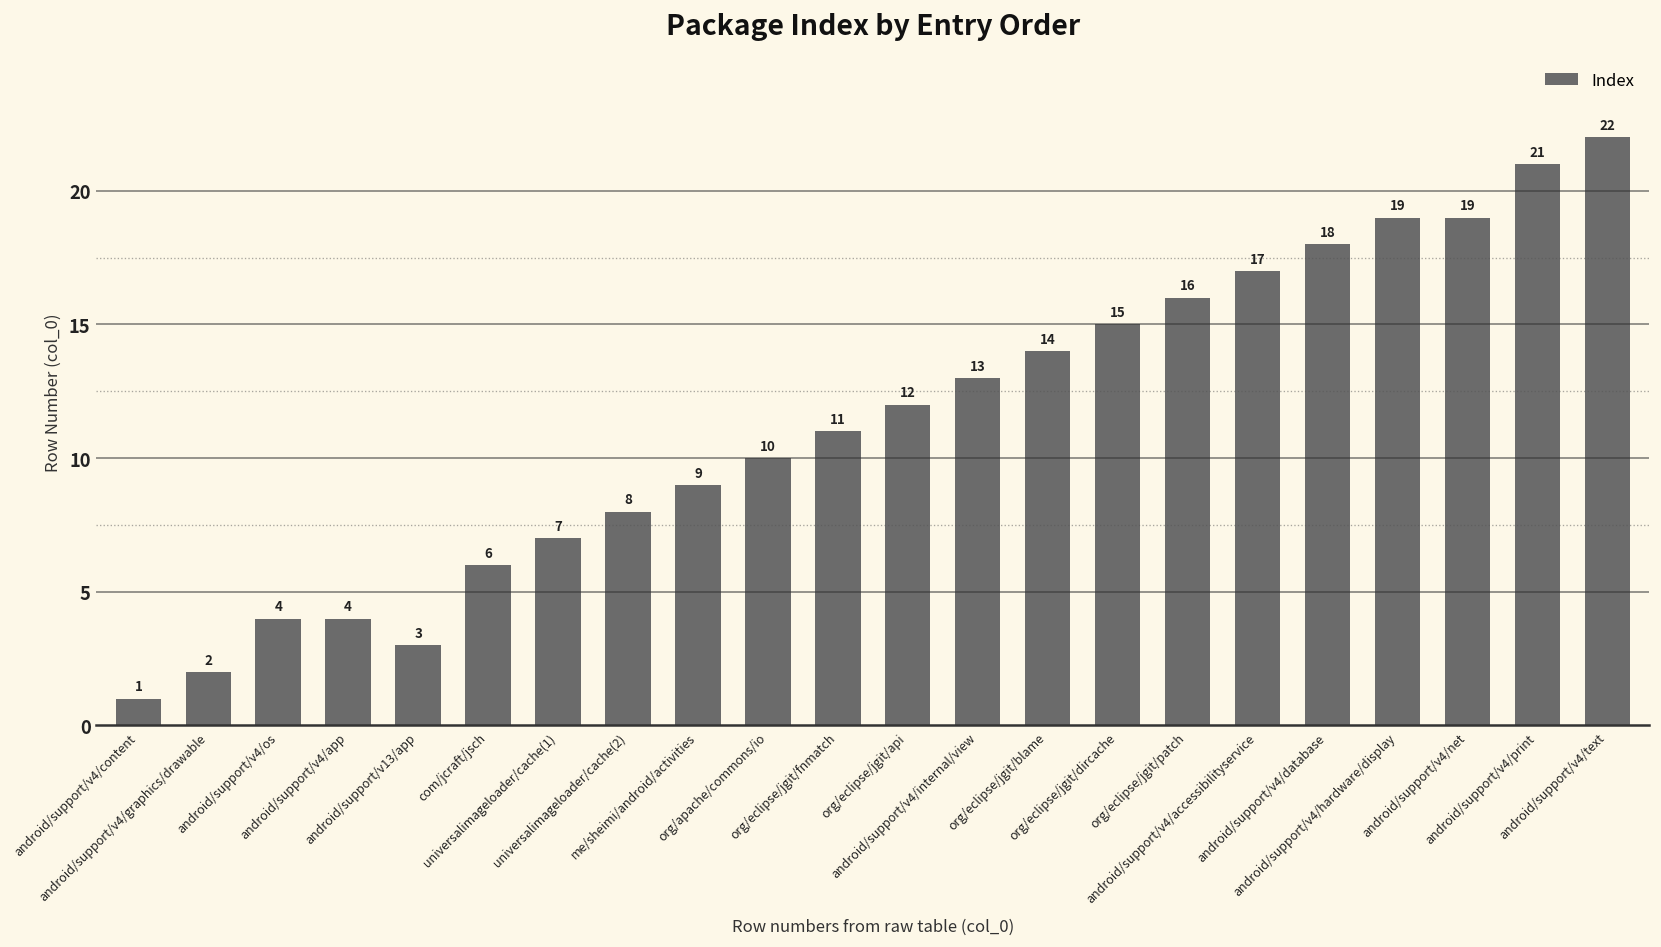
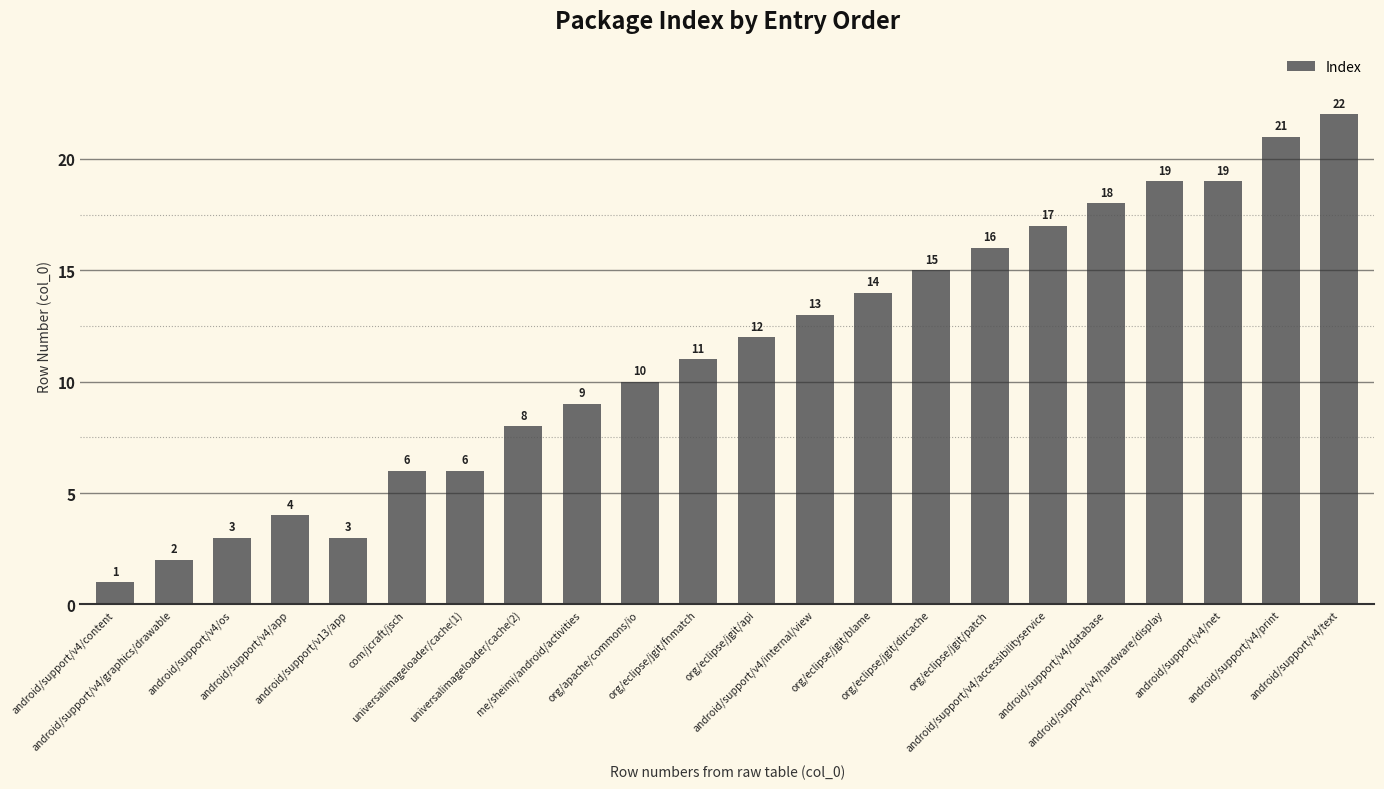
android/support/v4/os: 4 -> 3
universalimageloader/cache(1): 7 -> 6
